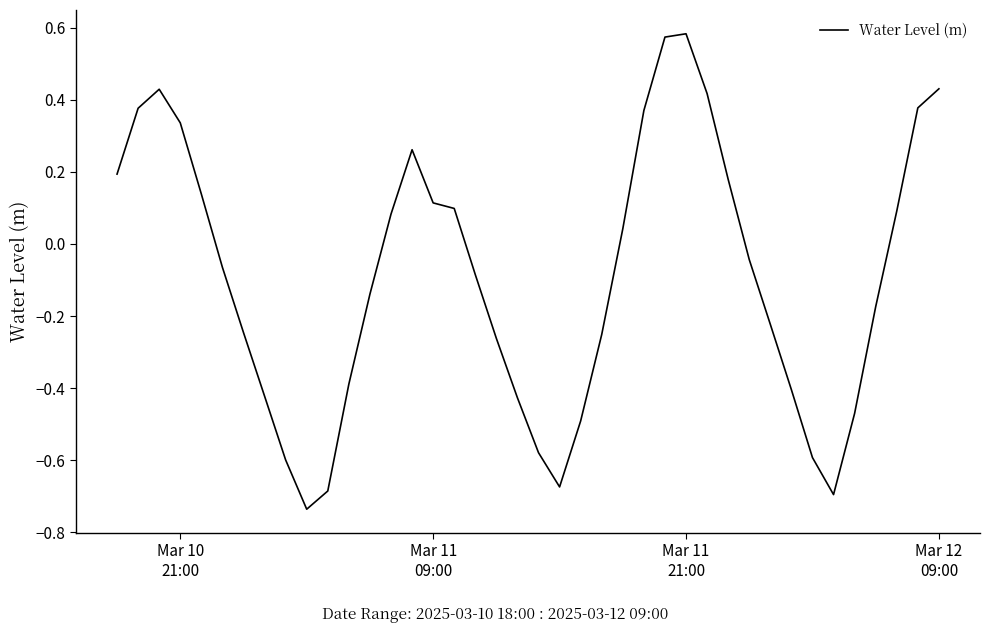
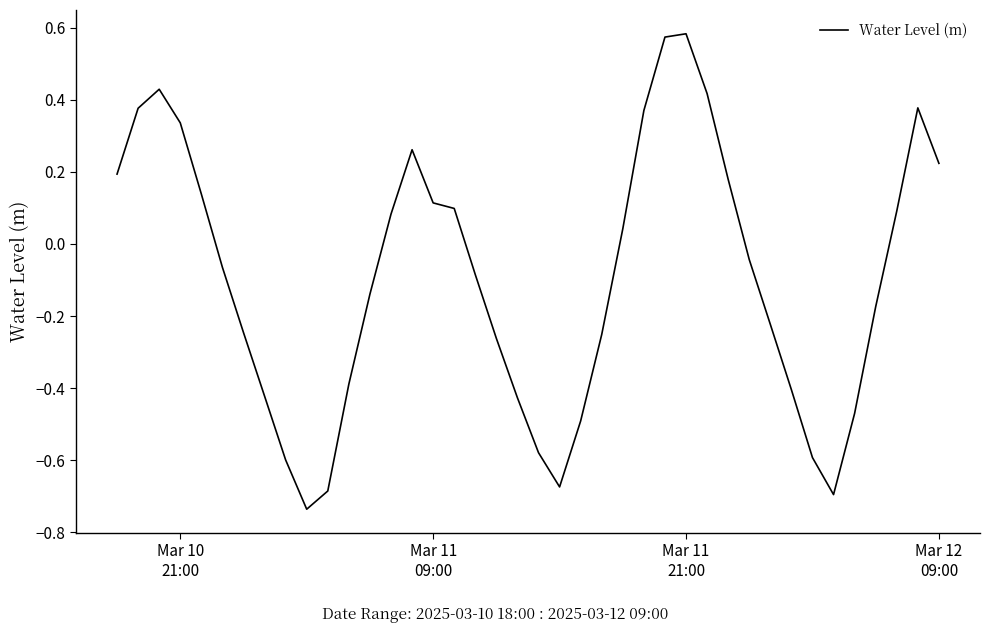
Mar 12 09:00: 0.43 -> 0.22
